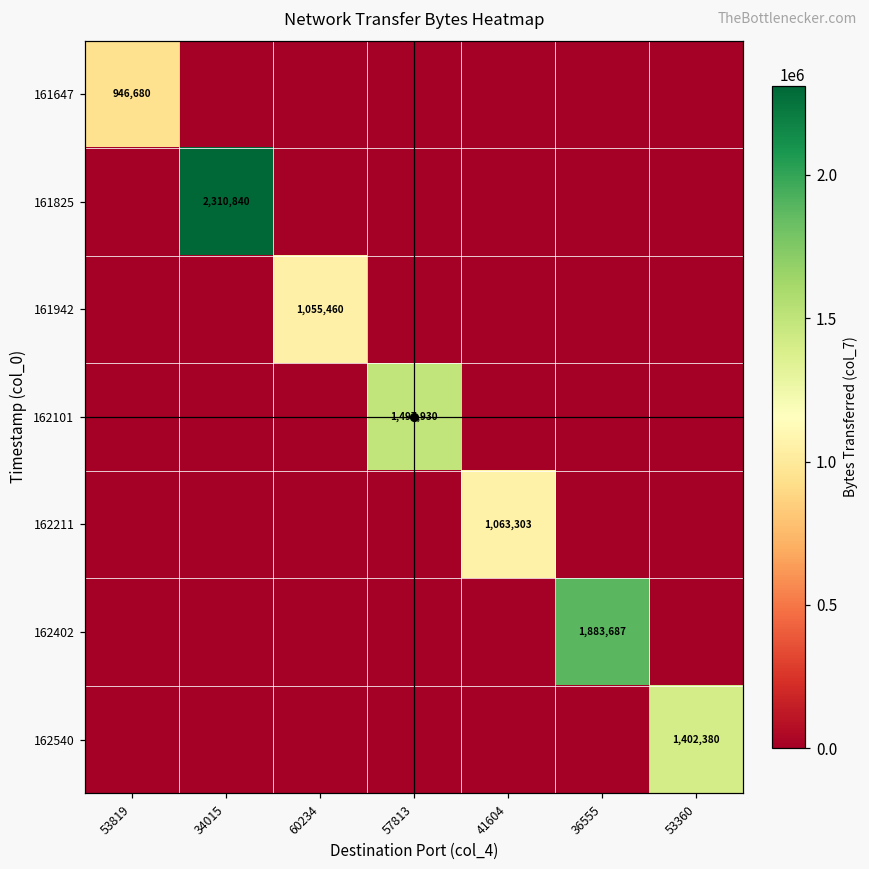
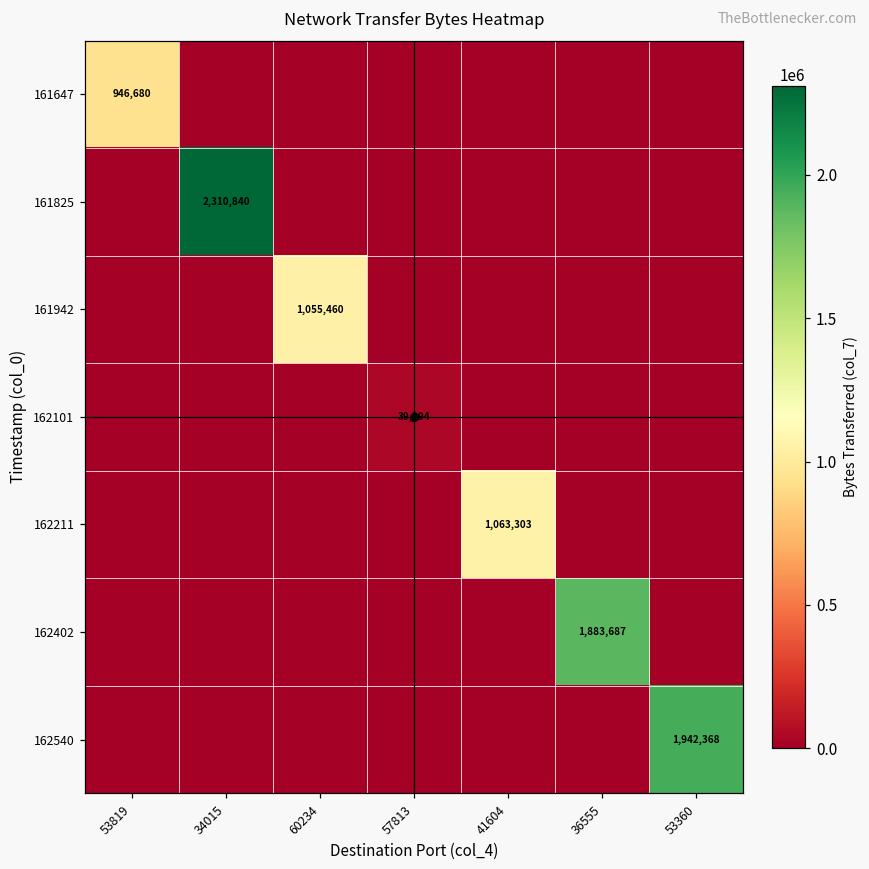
162101, 57813: 1,497,930 -> 39,394
162540, 53360: 1,402,380 -> 1,942,368
